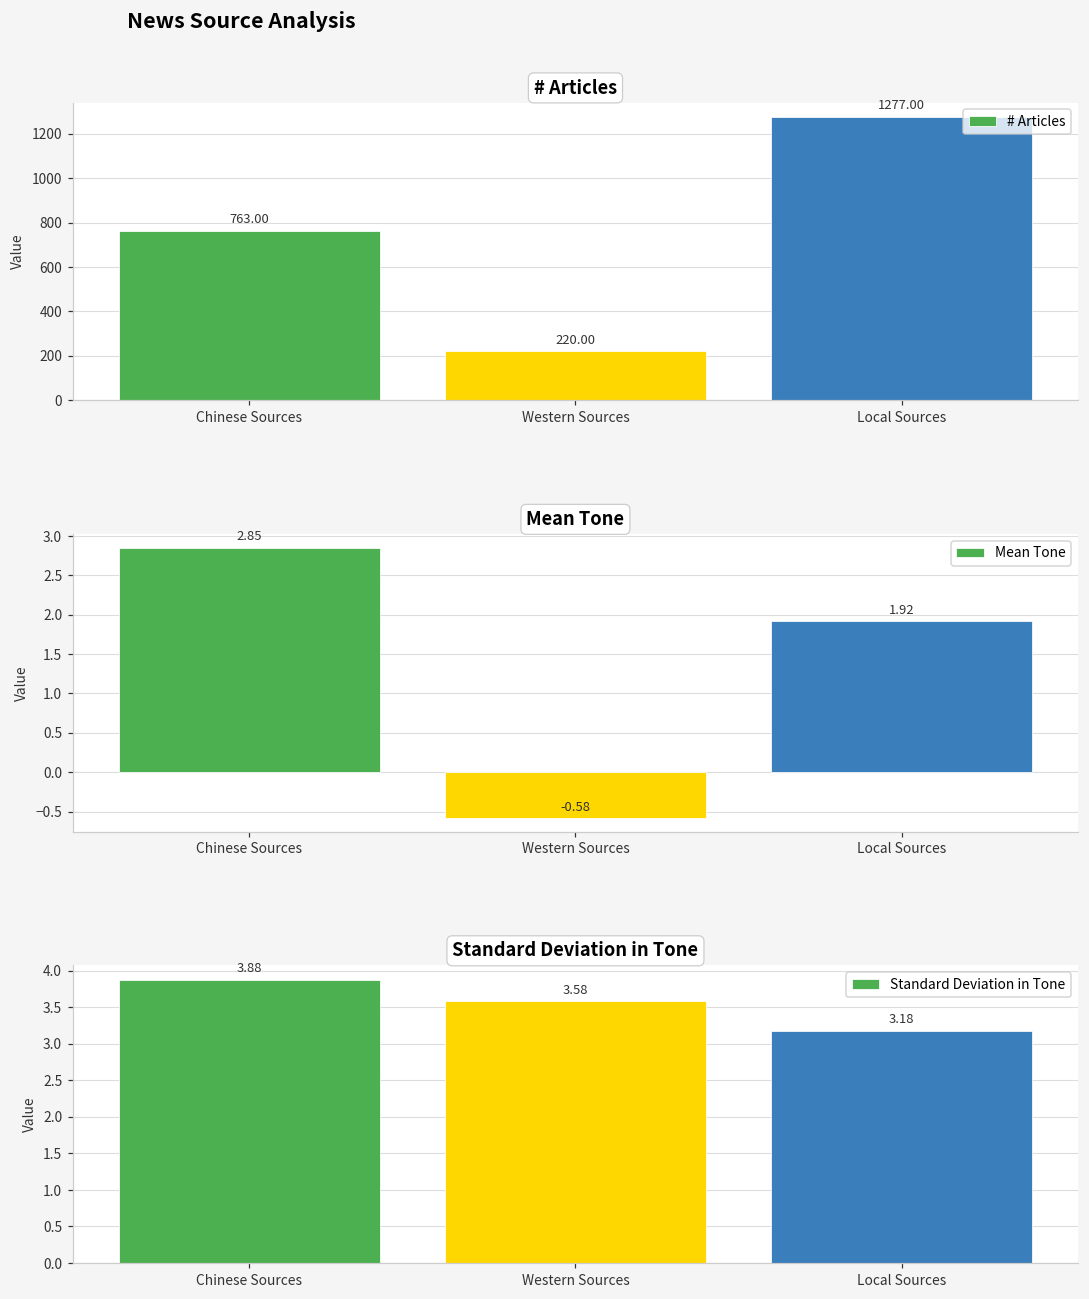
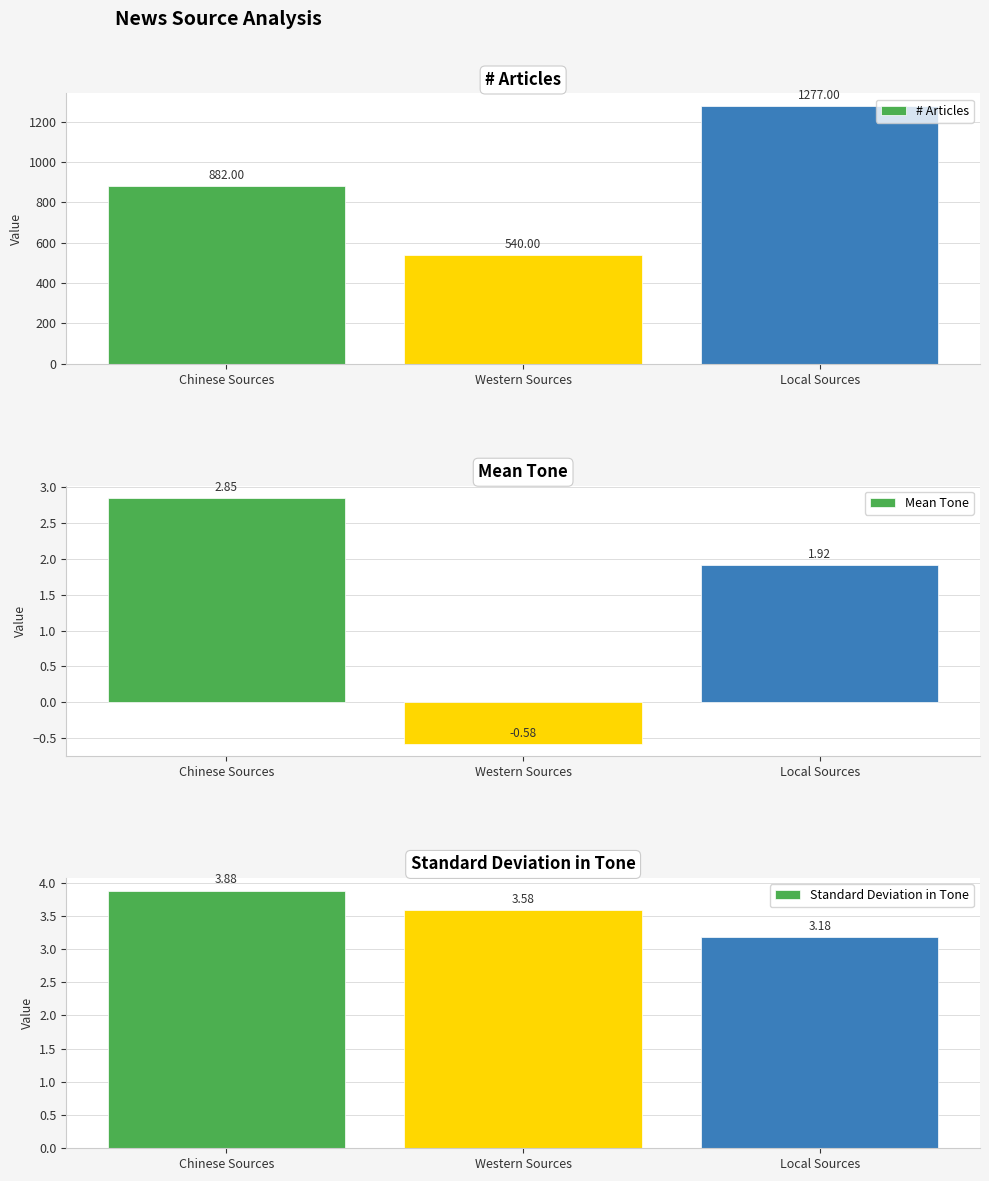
# Articles, Chinese Sources: 763.00 -> 882.00
# Articles, Western Sources: 220.00 -> 540.00
